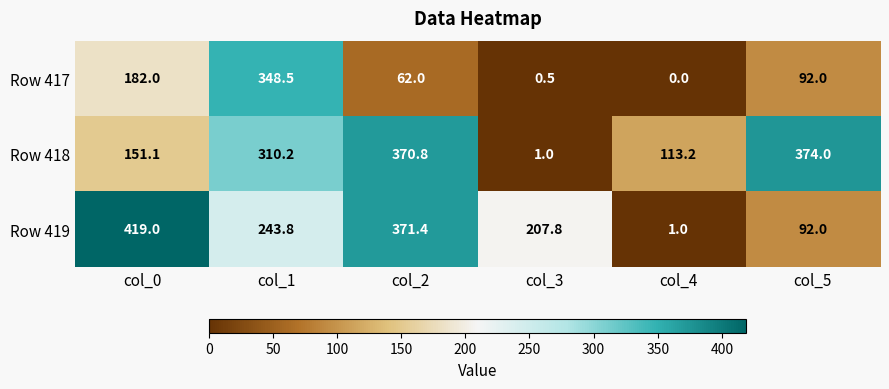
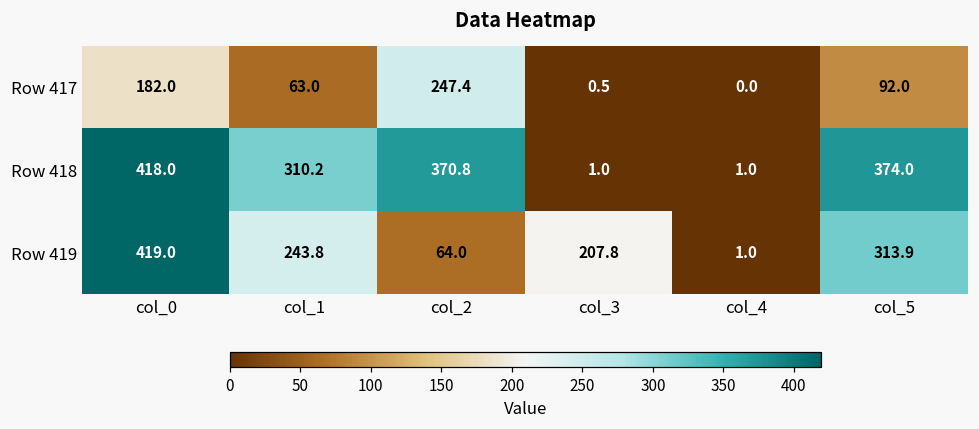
Row 417, col_1: 348.5 -> 63.0
Row 417, col_2: 62.0 -> 247.4
Row 418, col_0: 151.1 -> 418.0
Row 418, col_4: 113.2 -> 1.0
Row 419, col_2: 371.4 -> 64.0
Row 419, col_5: 92.0 -> 313.9
